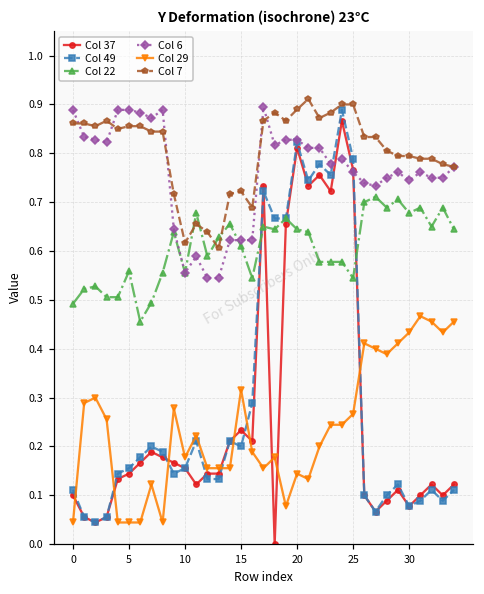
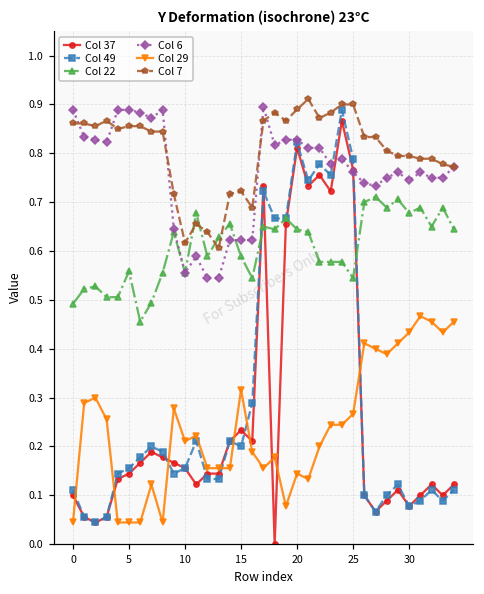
Col 29, 10: 0.18 -> 0.21
Col 22, 15: 0.61 -> 0.59
